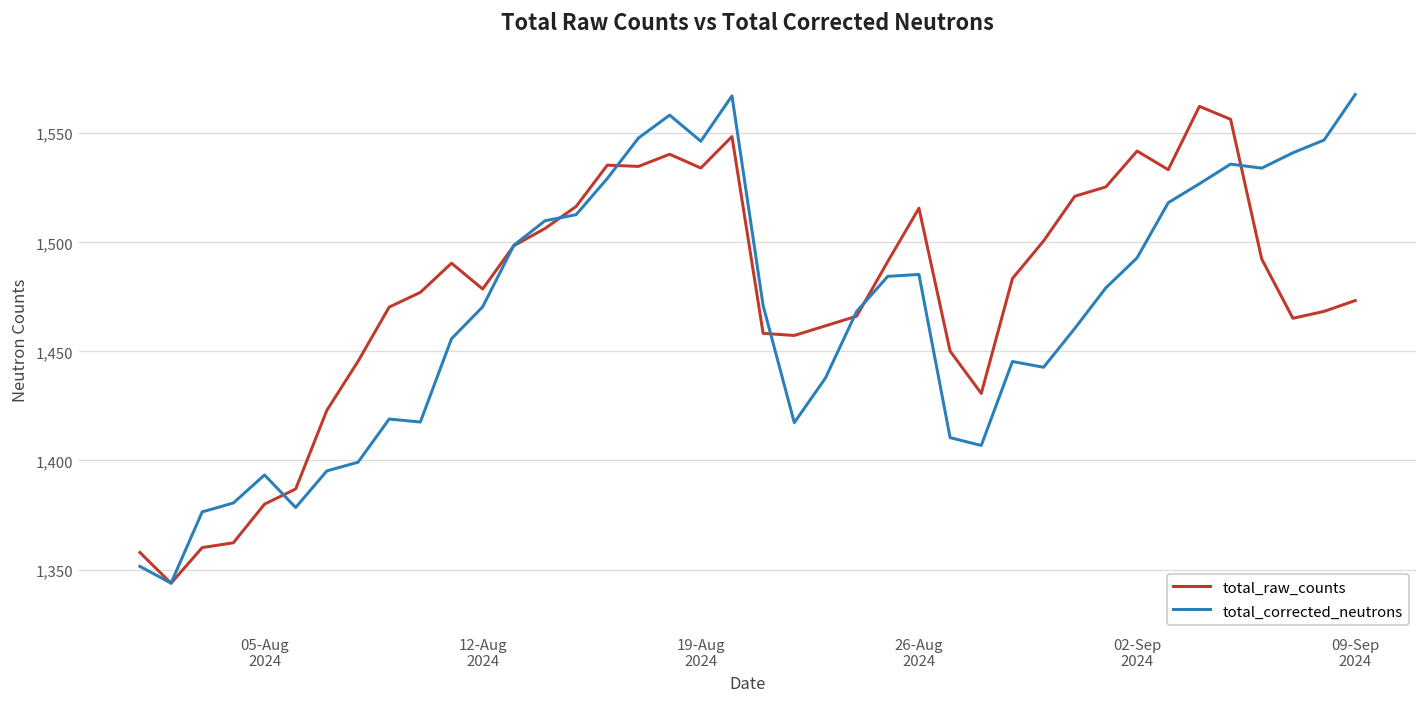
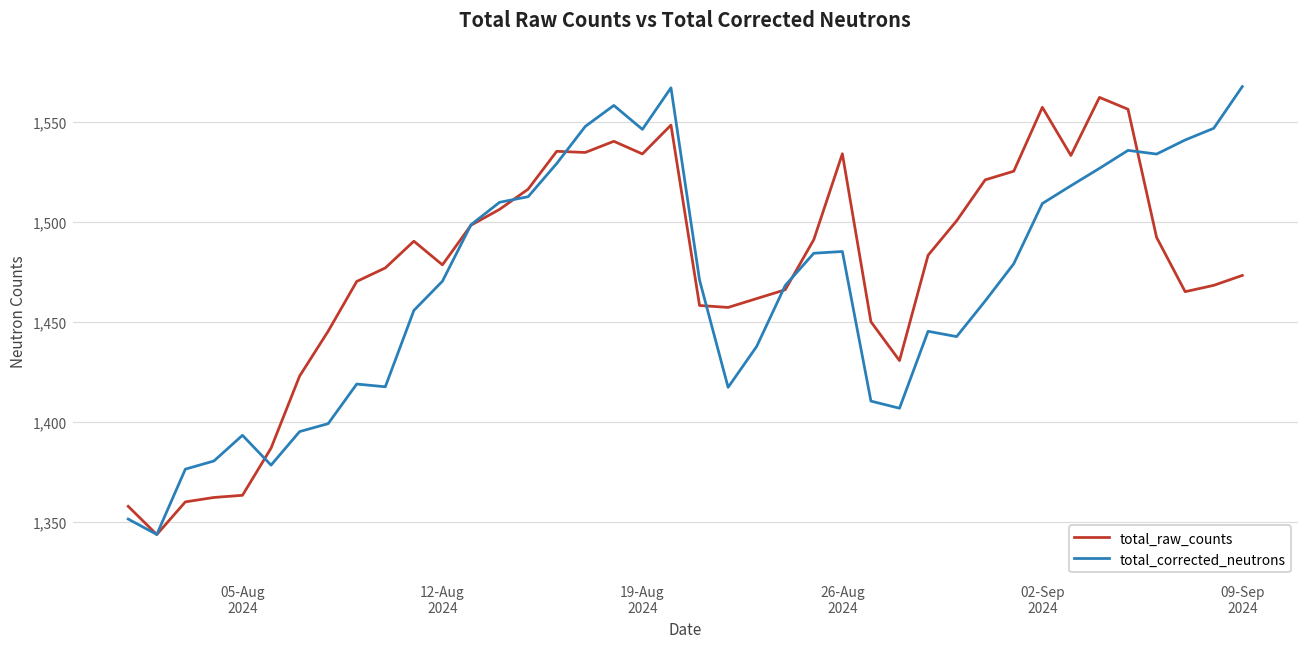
total_raw_counts, 05-Aug 2024: 1,380 -> 1,363
total_raw_counts, 26-Aug 2024: 1,516 -> 1,534
total_raw_counts, 02-Sep 2024: 1,542 -> 1,557
total_corrected_neutrons, 02-Sep 2024: 1,493 -> 1,509
